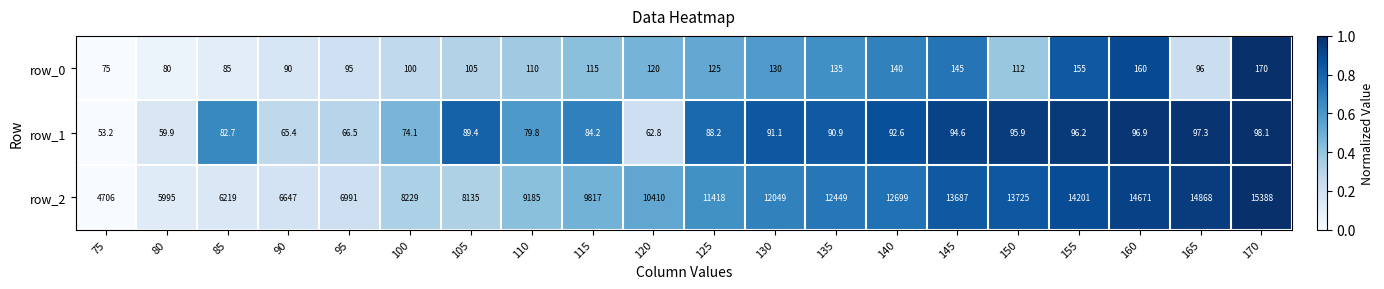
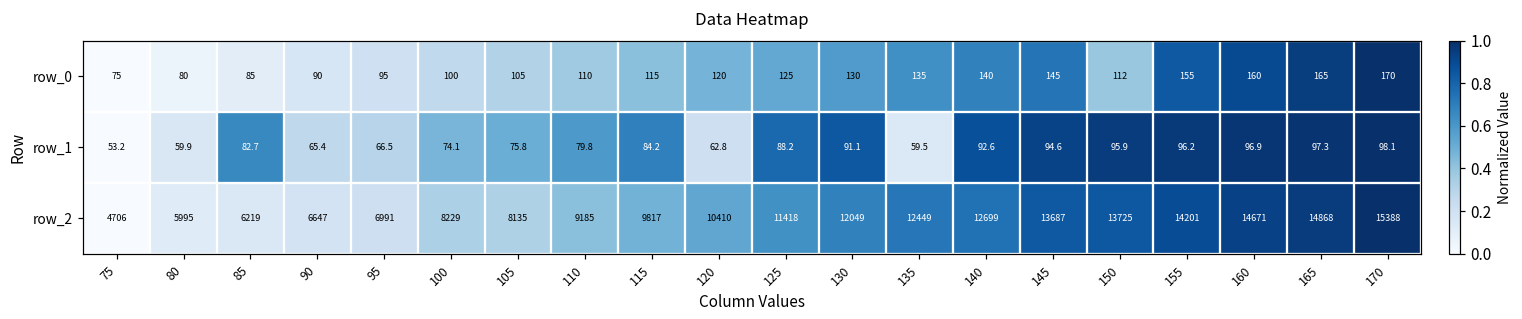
row_0, 165: 96 -> 165
row_1, 105: 89.4 -> 75.8
row_1, 135: 90.9 -> 59.5
